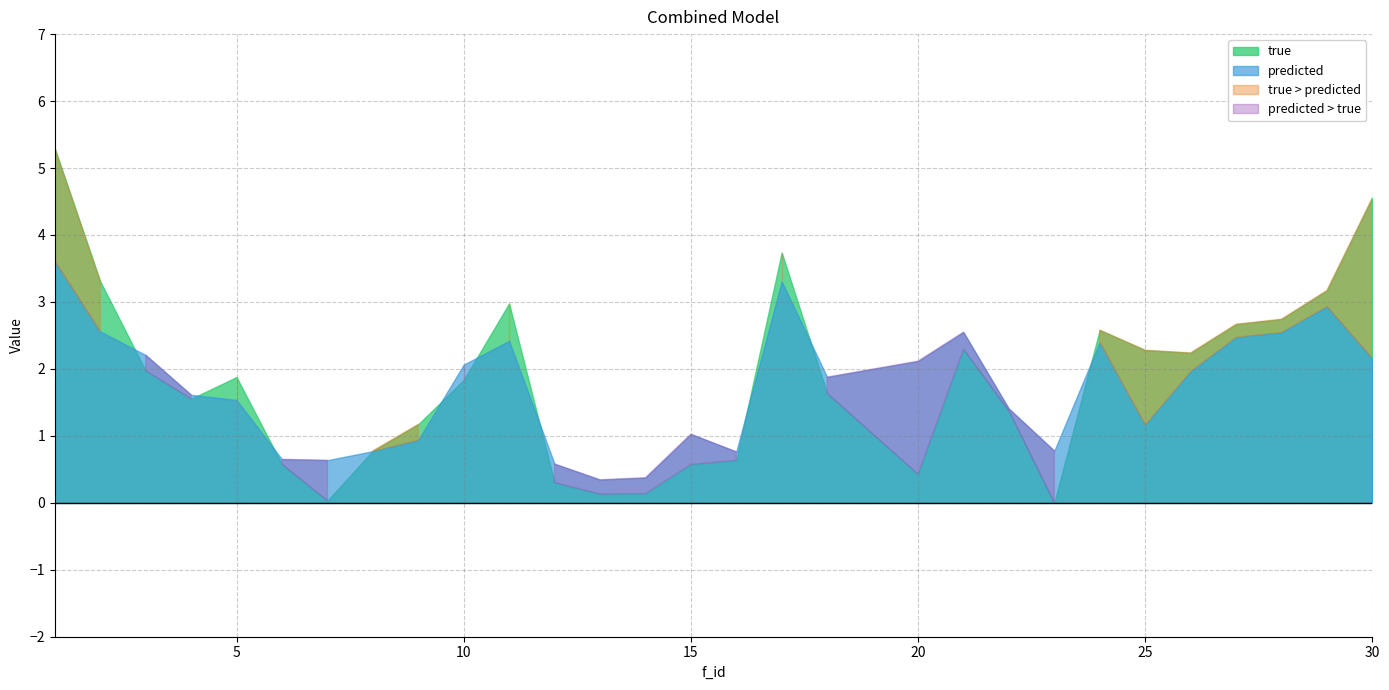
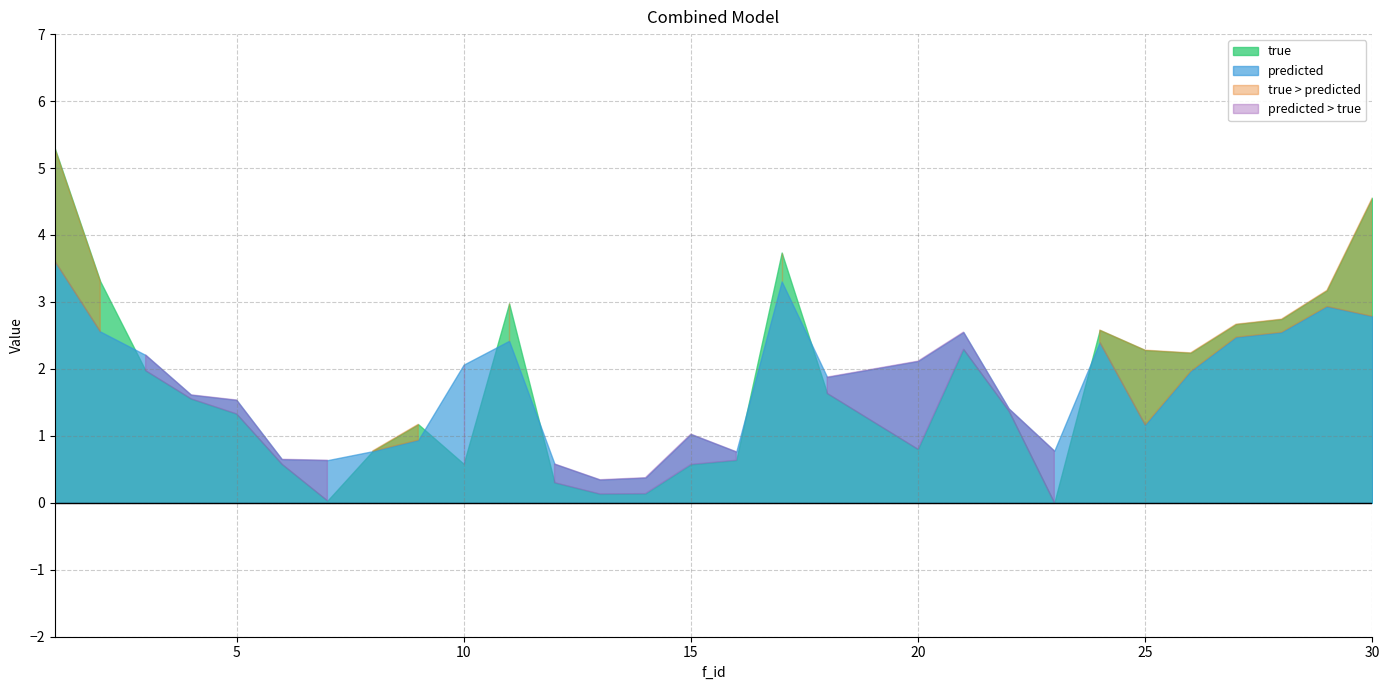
true, 5: 1.9 -> 1.3
true, 10: 1.8 -> 0.6
true, 20: 0.4 -> 0.8
predicted, 30: 2.2 -> 2.8
